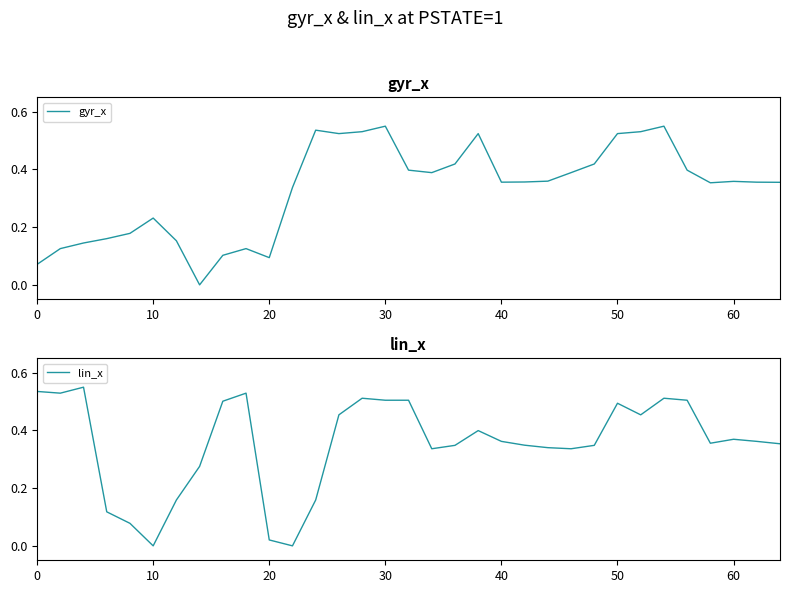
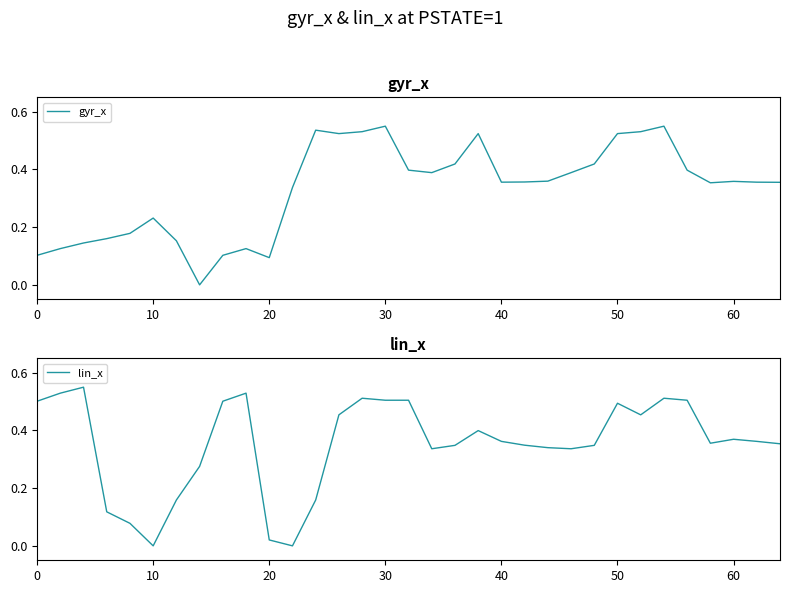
gyr_x, 0: 0.07 -> 0.10
lin_x, 0: 0.54 -> 0.50
